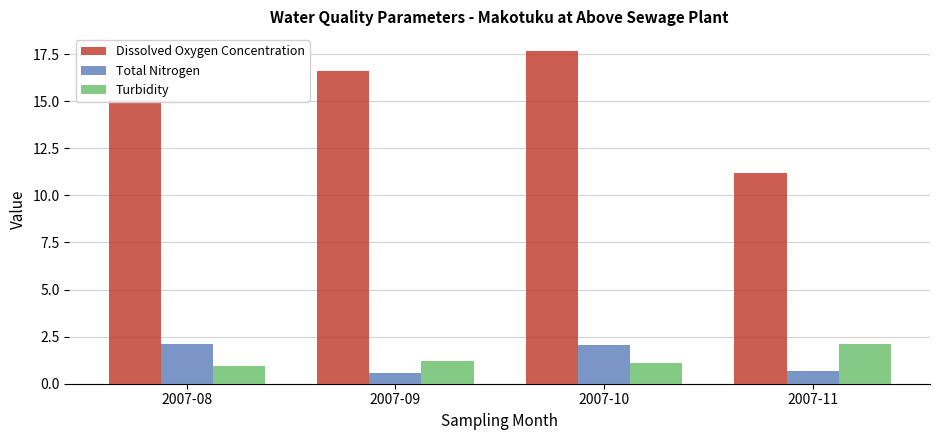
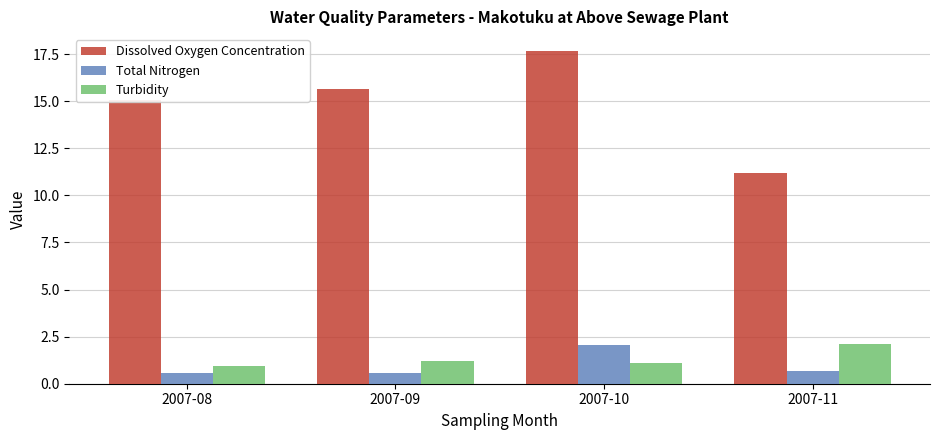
Total Nitrogen, 2007-08: 2.1 -> 0.6
Dissolved Oxygen Concentration, 2007-09: 16.6 -> 15.7
